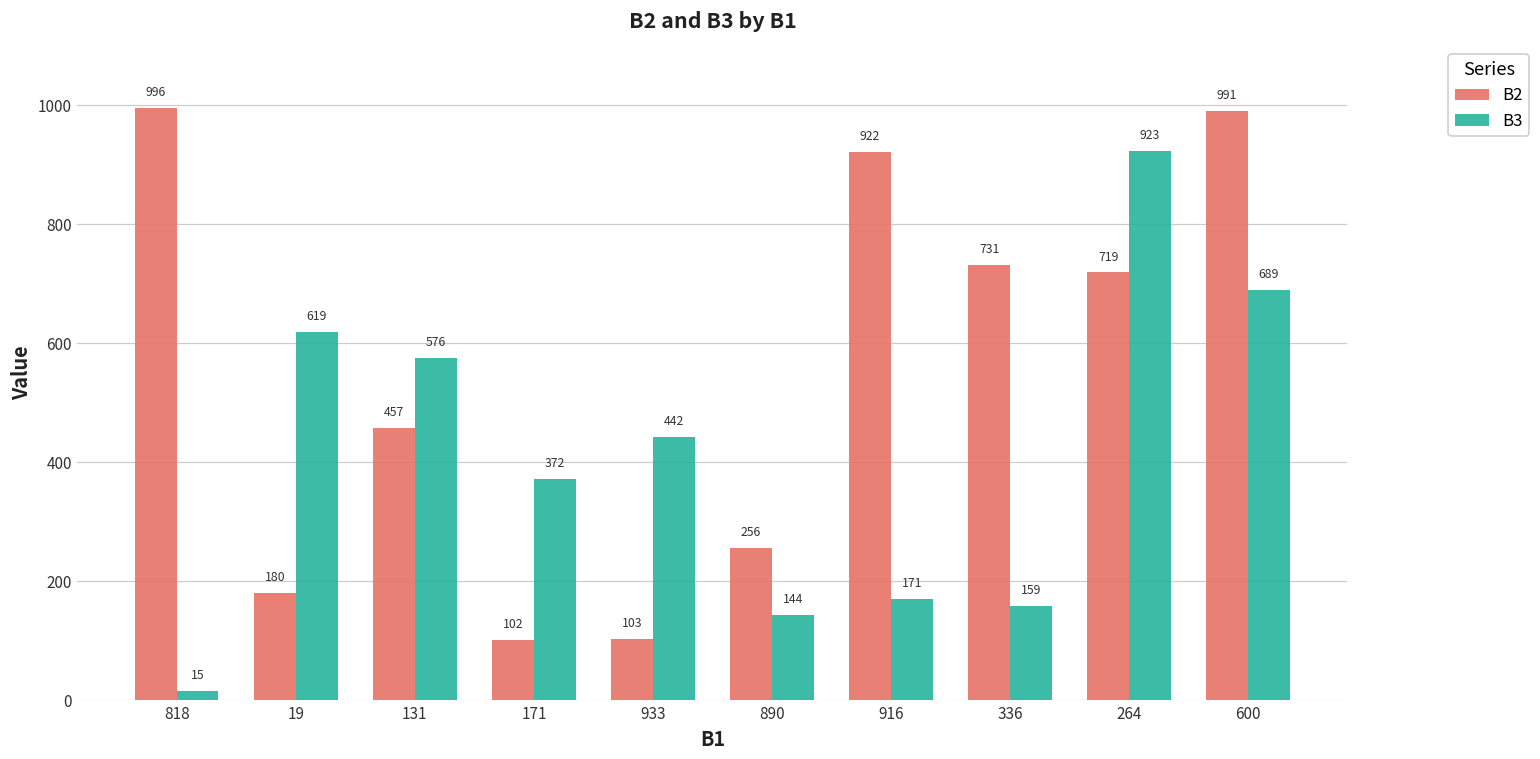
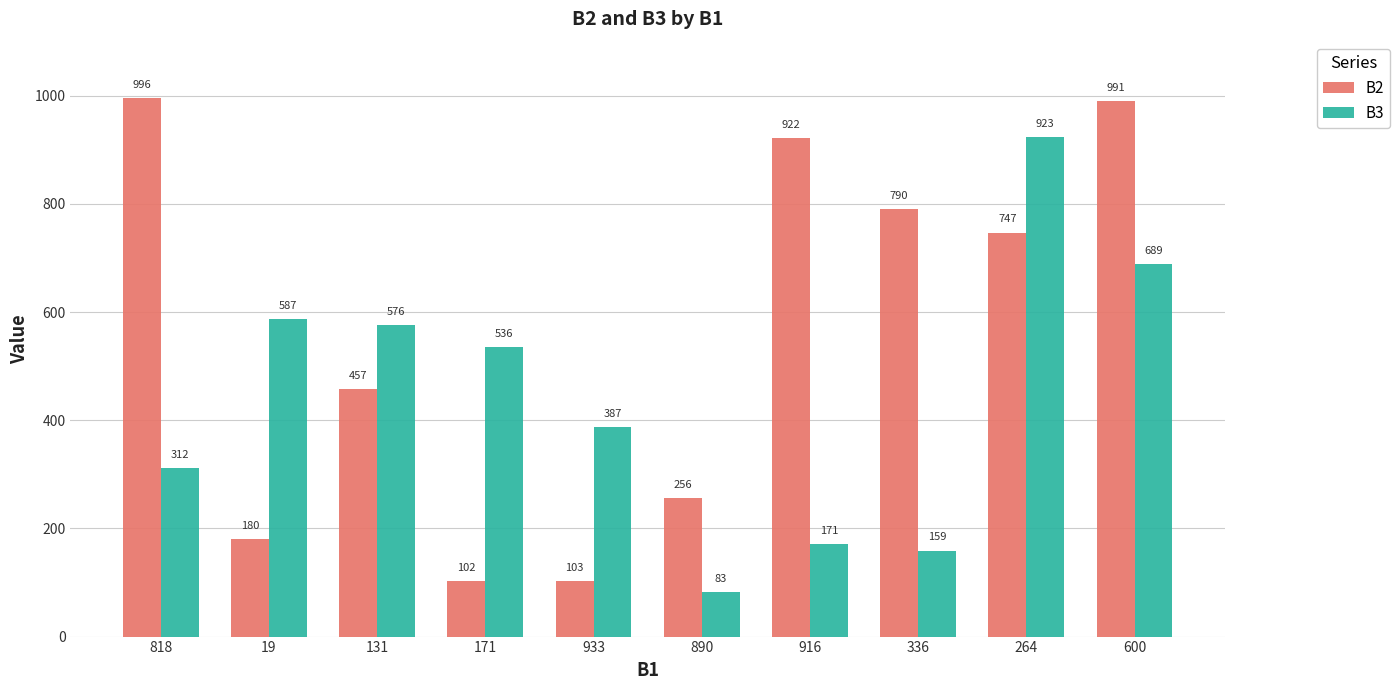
B3, 818: 15 -> 312
B3, 19: 619 -> 587
B3, 171: 372 -> 536
B3, 933: 442 -> 387
B3, 890: 144 -> 83
B2, 336: 731 -> 790
B2, 264: 719 -> 747
